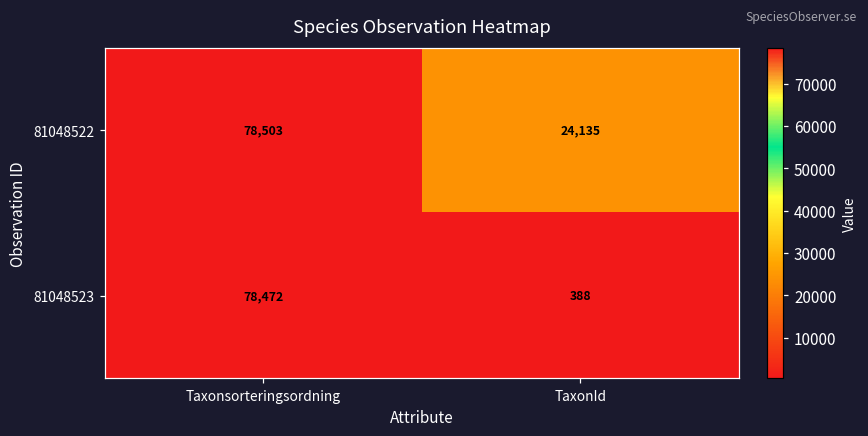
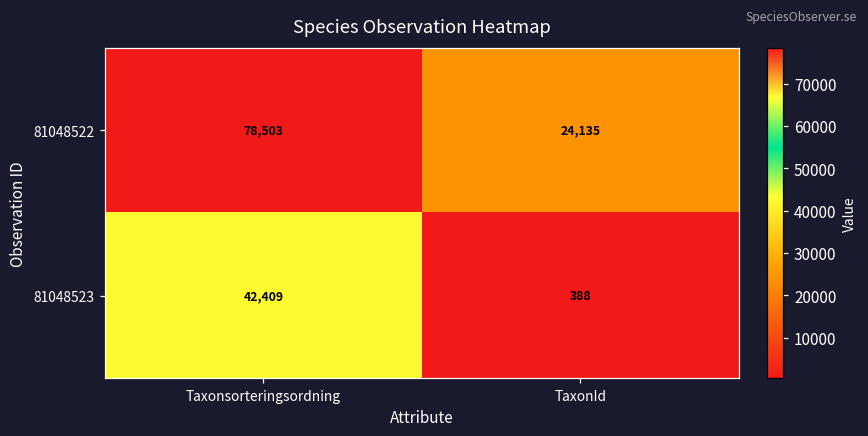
81048523, Taxonsorteringsordning: 78,472 -> 42,409
